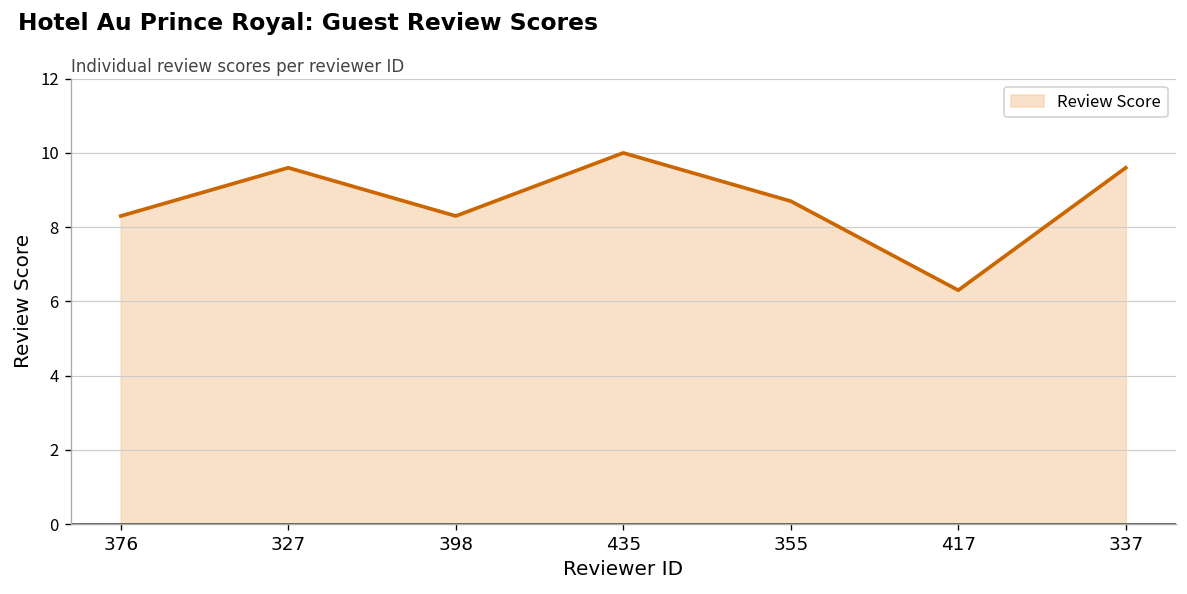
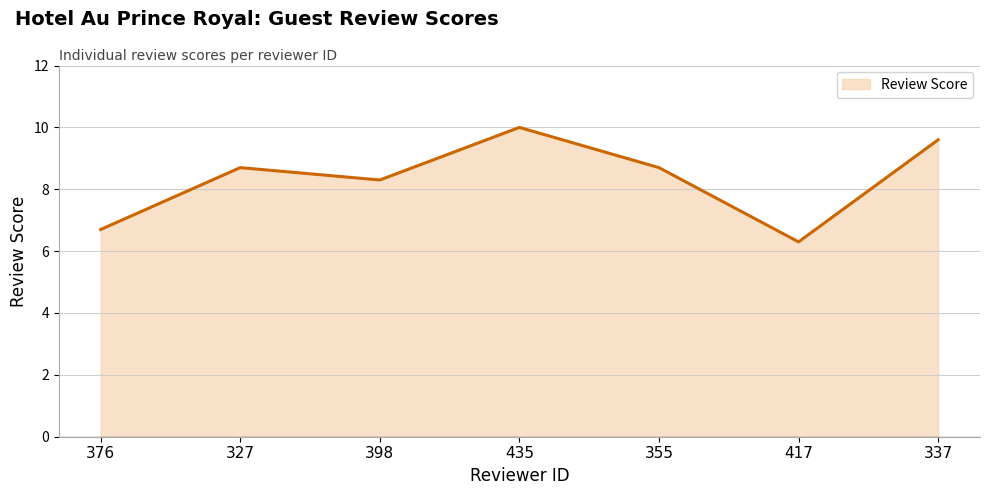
376: 8.3 -> 6.7
327: 9.6 -> 8.7
